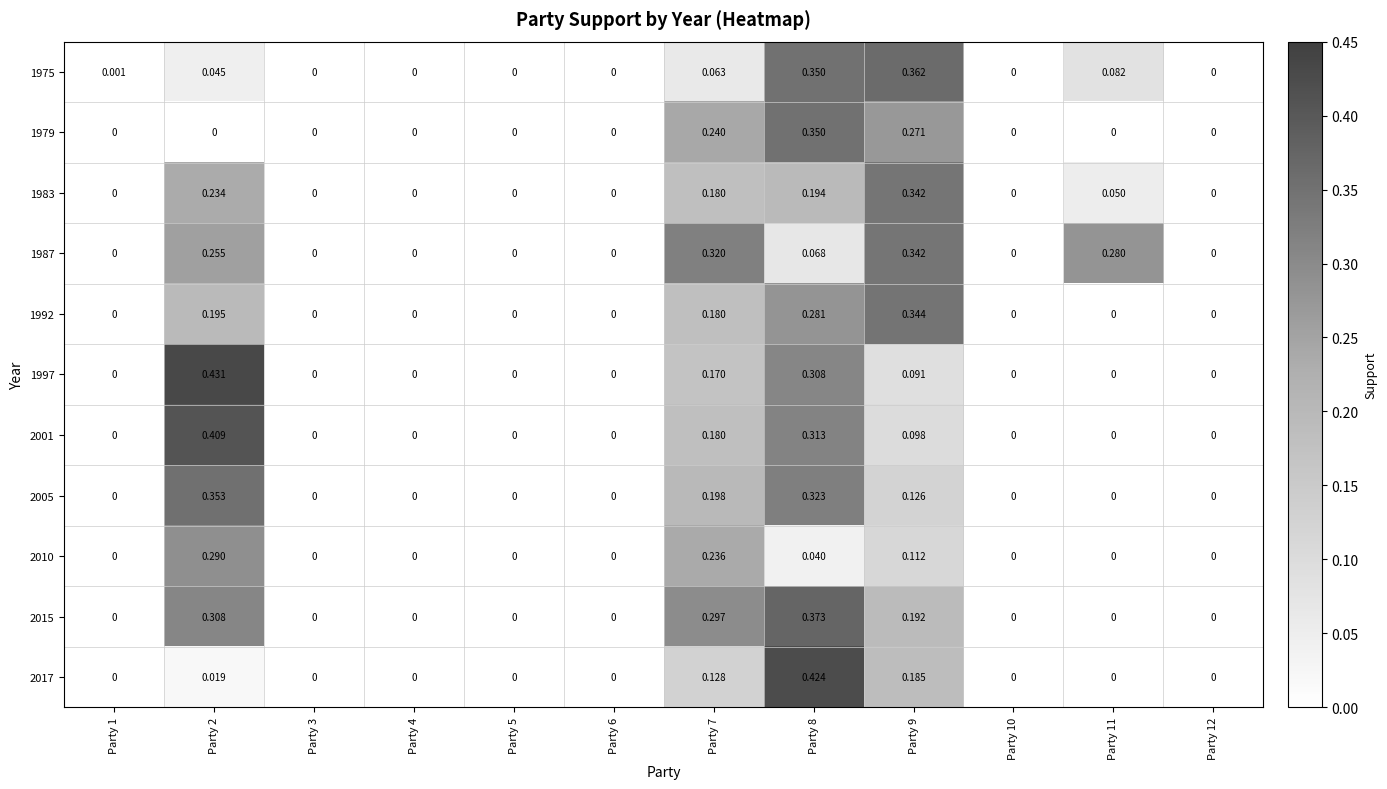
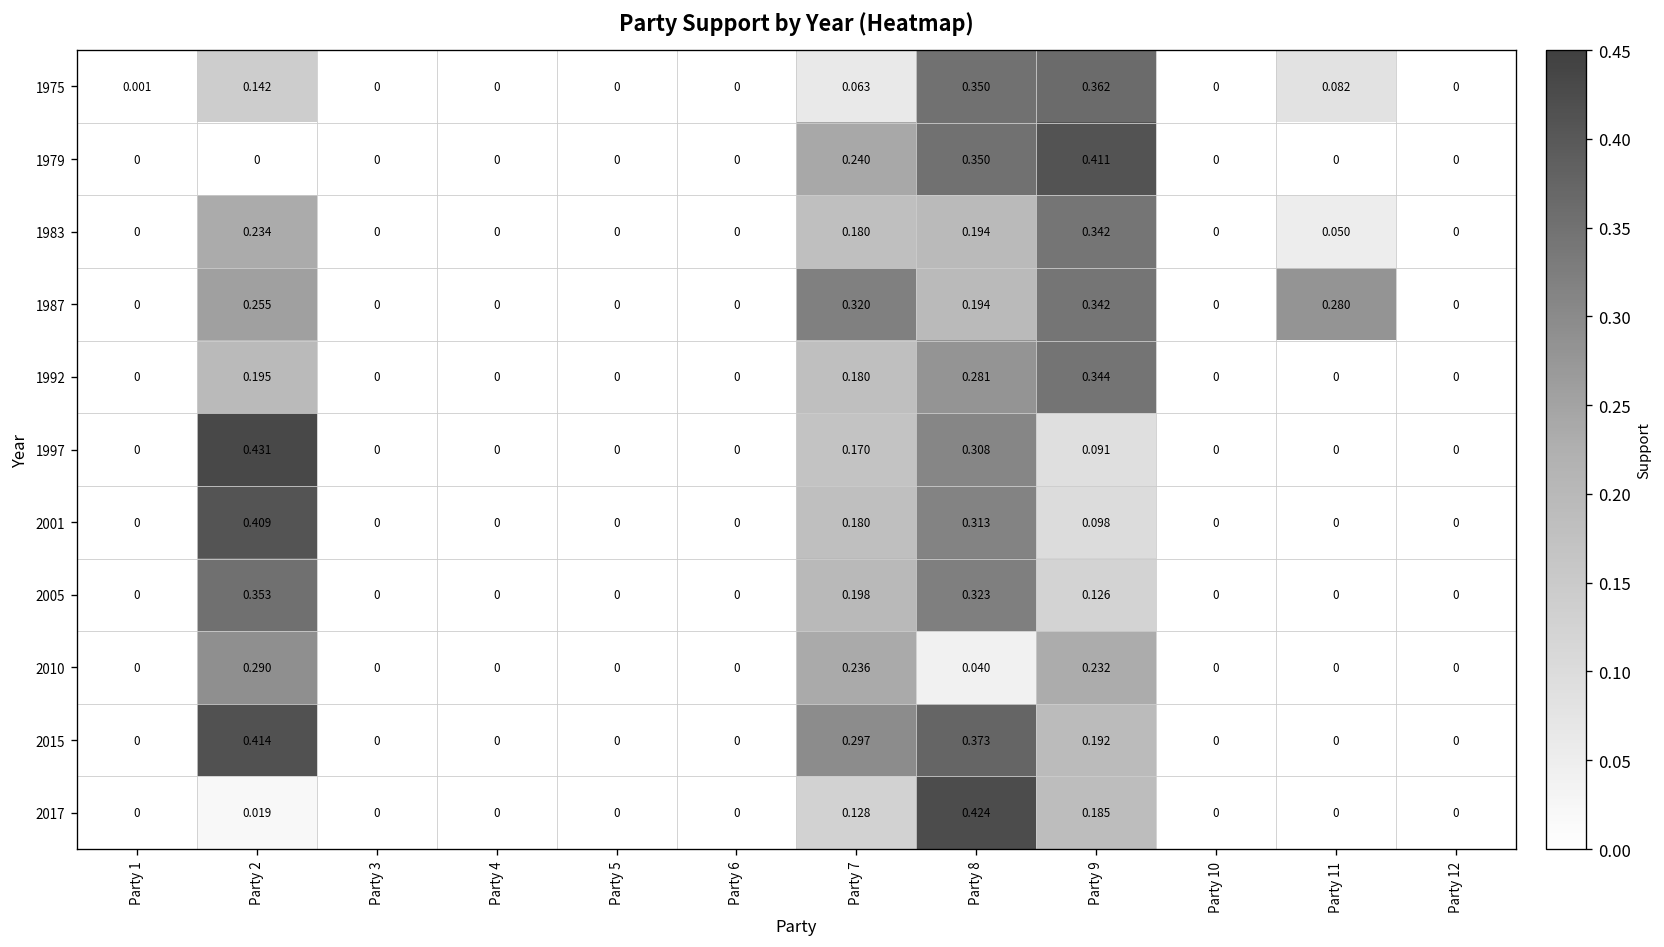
1975, Party 2: 0.045 -> 0.142
1979, Party 9: 0.271 -> 0.411
1987, Party 8: 0.068 -> 0.194
2010, Party 9: 0.112 -> 0.232
2015, Party 2: 0.308 -> 0.414
